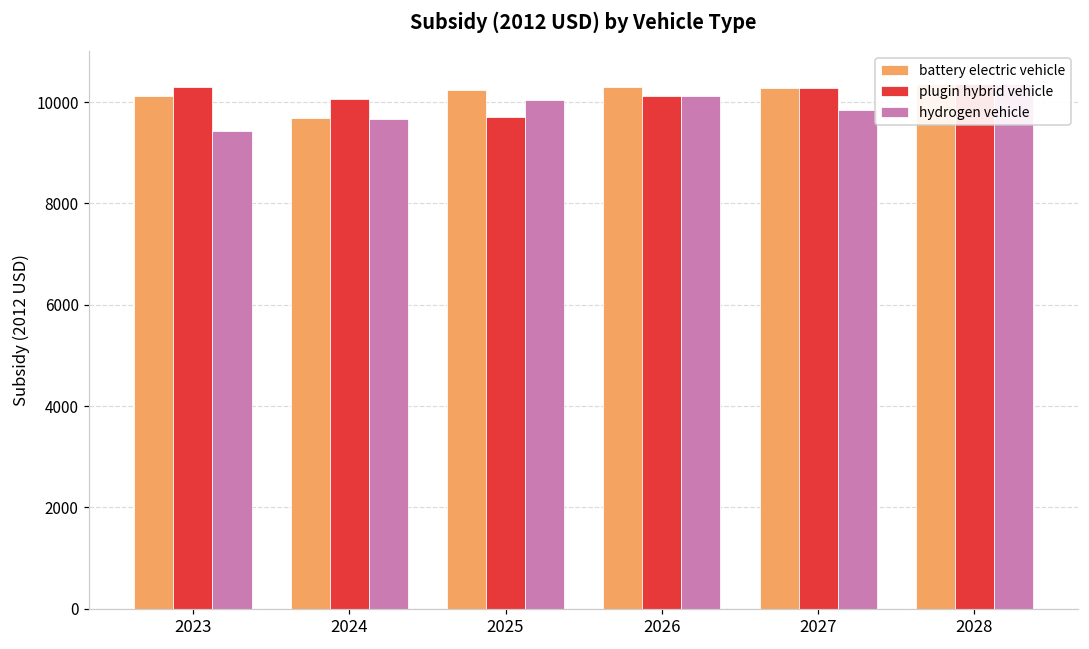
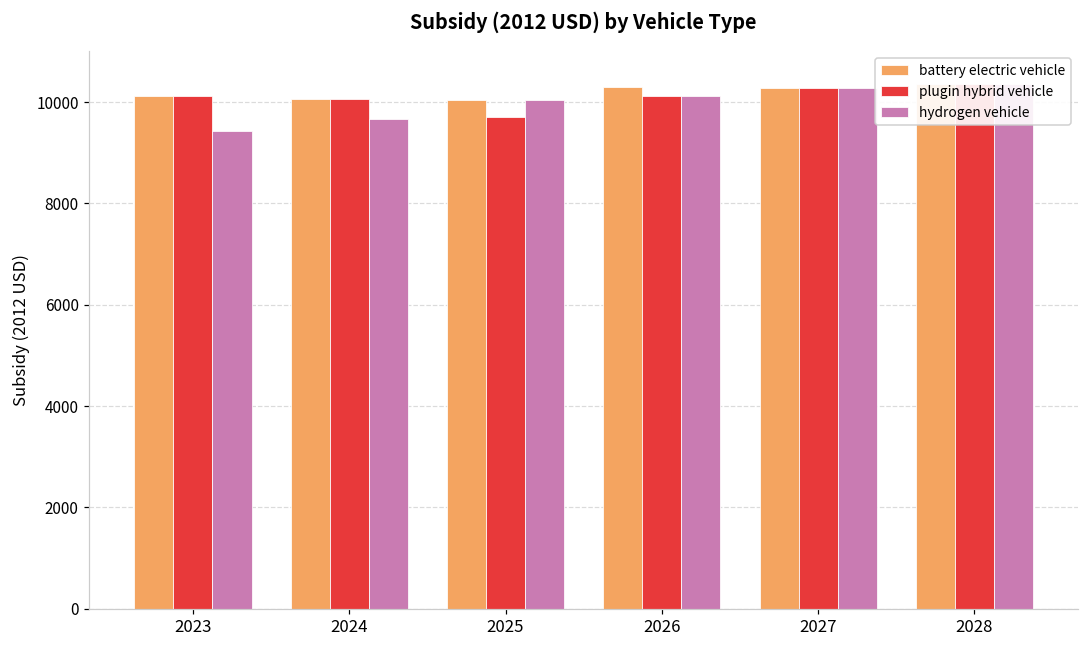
plugin hybrid vehicle, 2023: 10300 -> 10100
battery electric vehicle, 2024: 9700 -> 10100
battery electric vehicle, 2025: 10200 -> 10100
hydrogen vehicle, 2027: 9800 -> 10300
